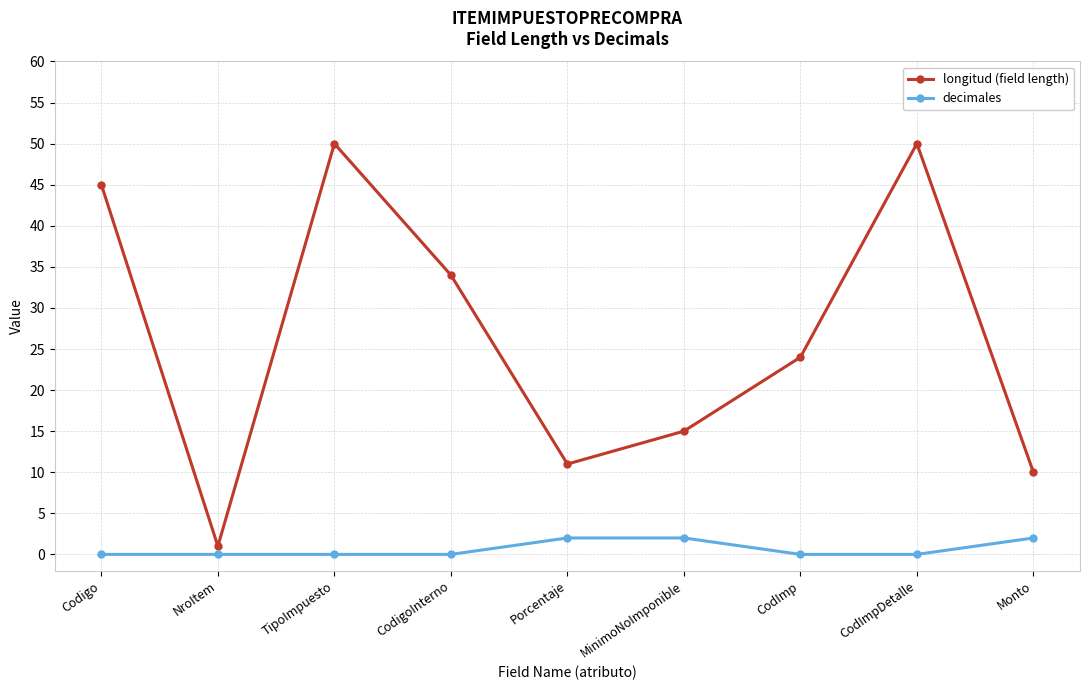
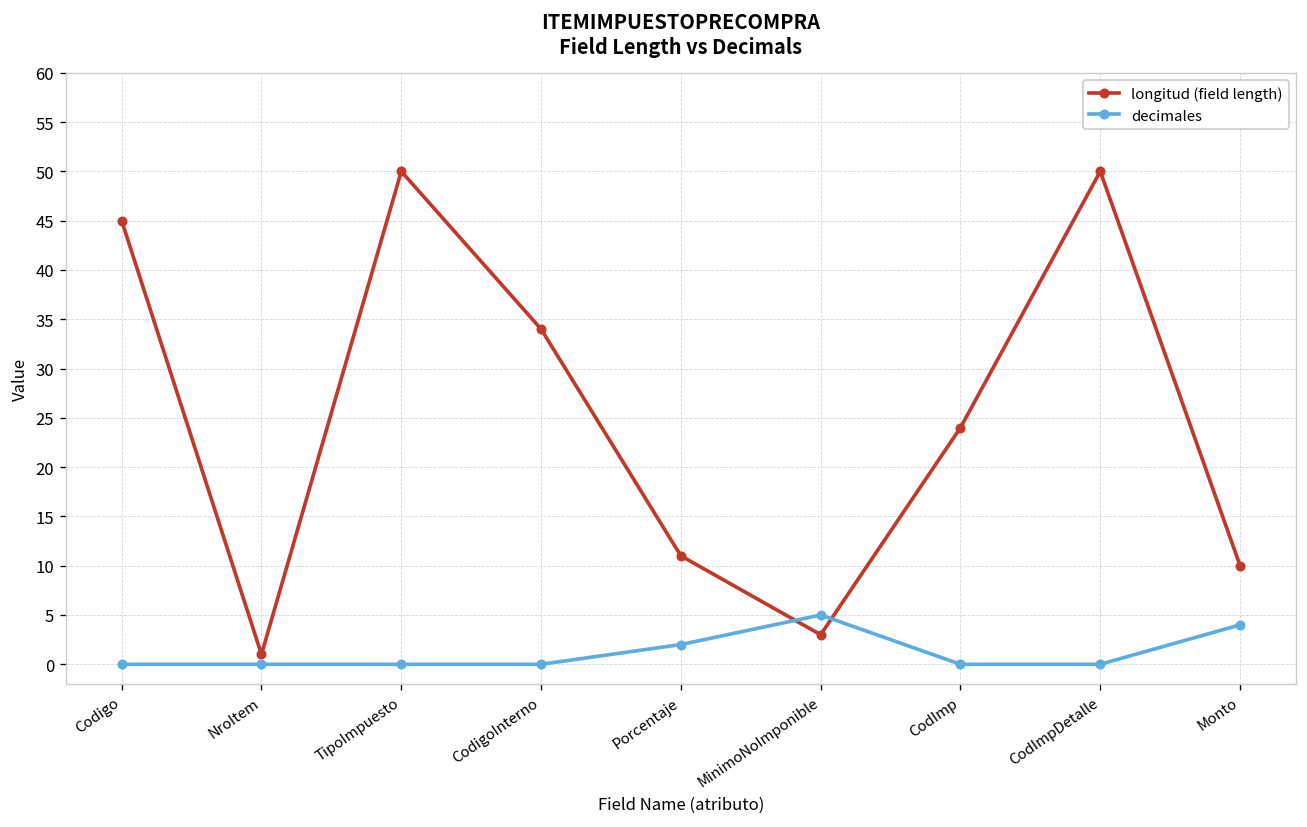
longitud (field length), MinimoNoImponible: 15 -> 3
decimales, MinimoNoImponible: 2 -> 5
decimales, Monto: 2 -> 4
